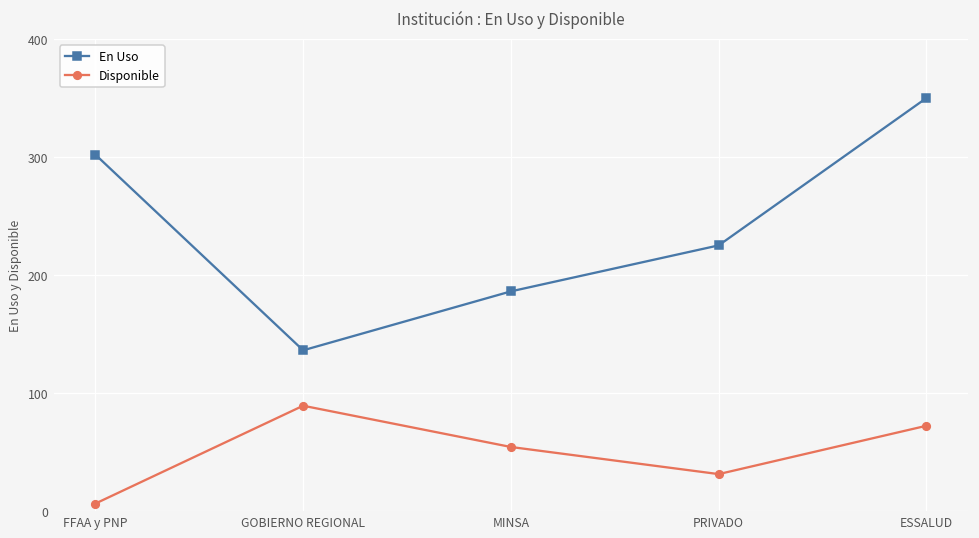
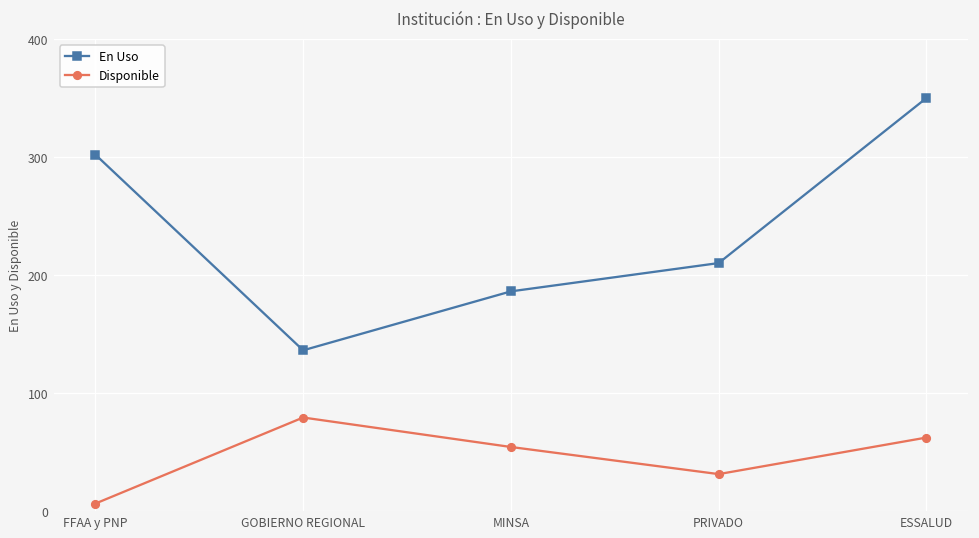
Disponible, GOBIERNO REGIONAL: 89 -> 79
En Uso, PRIVADO: 225 -> 210
Disponible, ESSALUD: 72 -> 62
